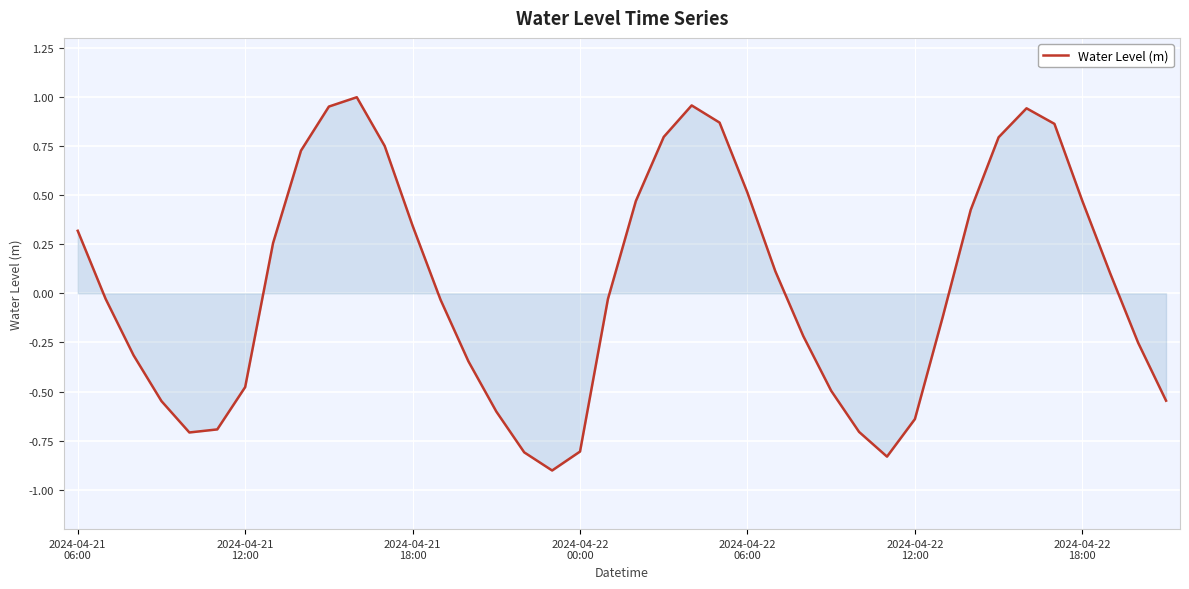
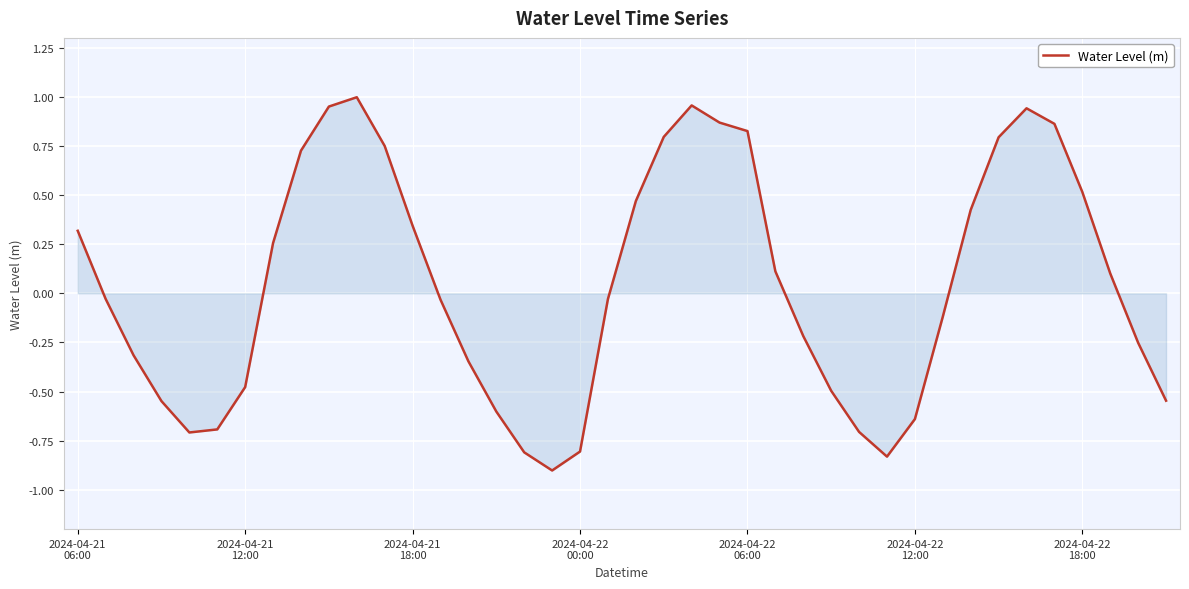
Water Level (m), 2024-04-22 06:00: 0.51 -> 0.83
Water Level (m), 2024-04-22 18:00: 0.47 -> 0.52
